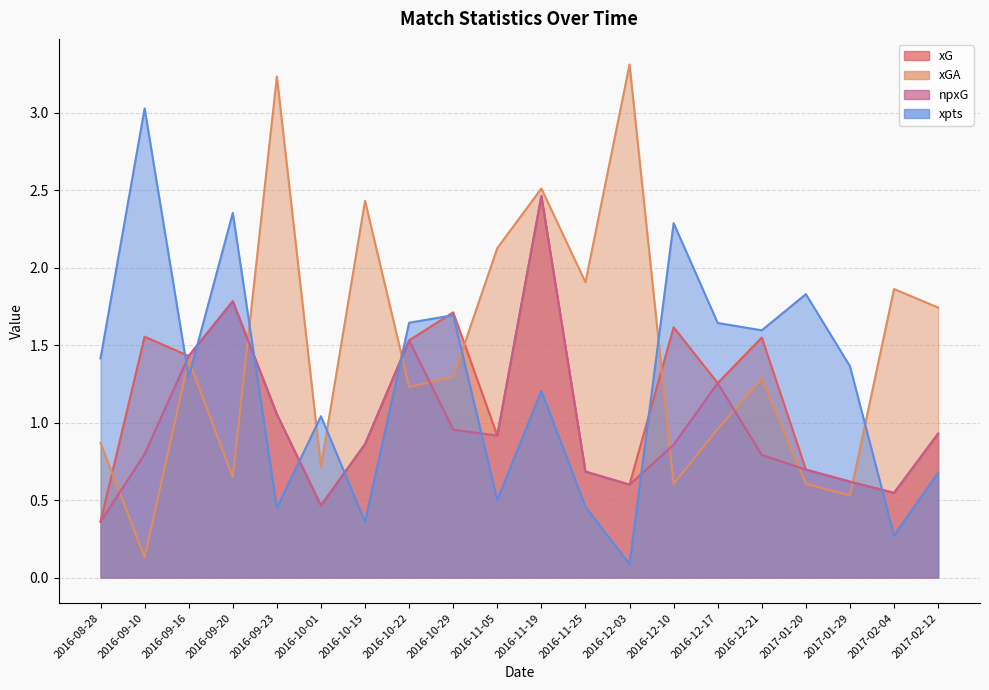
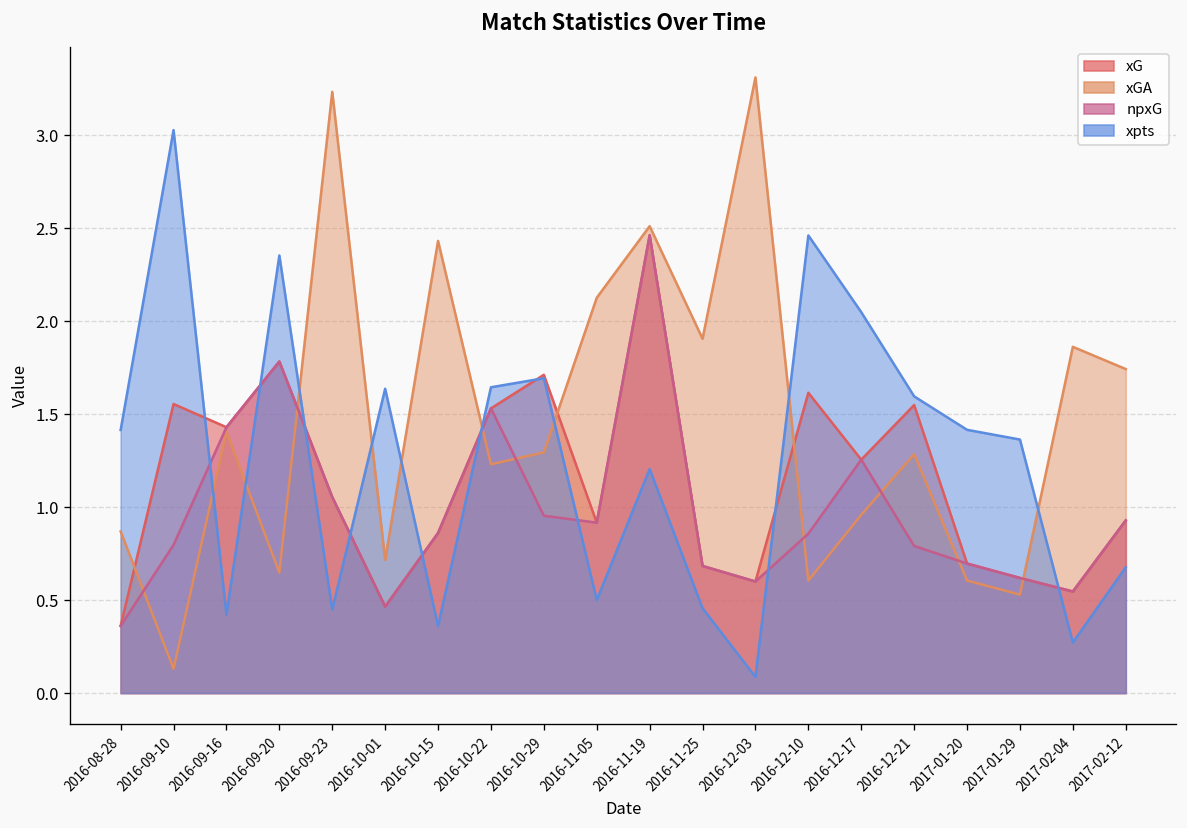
xpts, 2016-09-16: 1.29 -> 0.42
xpts, 2016-10-01: 1.04 -> 1.64
xpts, 2016-12-10: 2.29 -> 2.46
xpts, 2016-12-17: 1.64 -> 2.05
xpts, 2017-01-20: 1.83 -> 1.42
